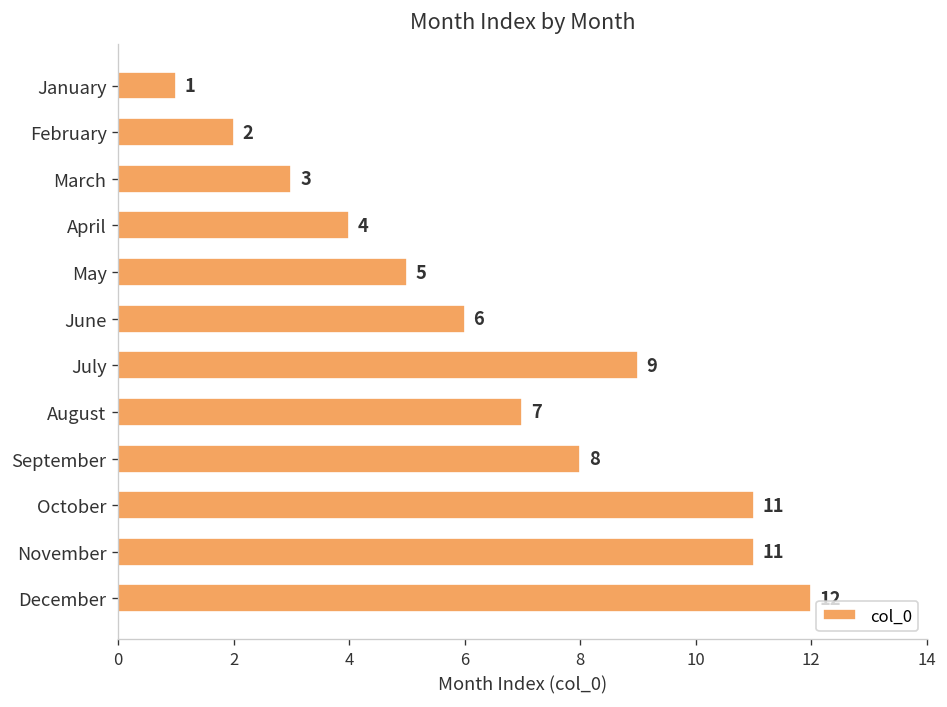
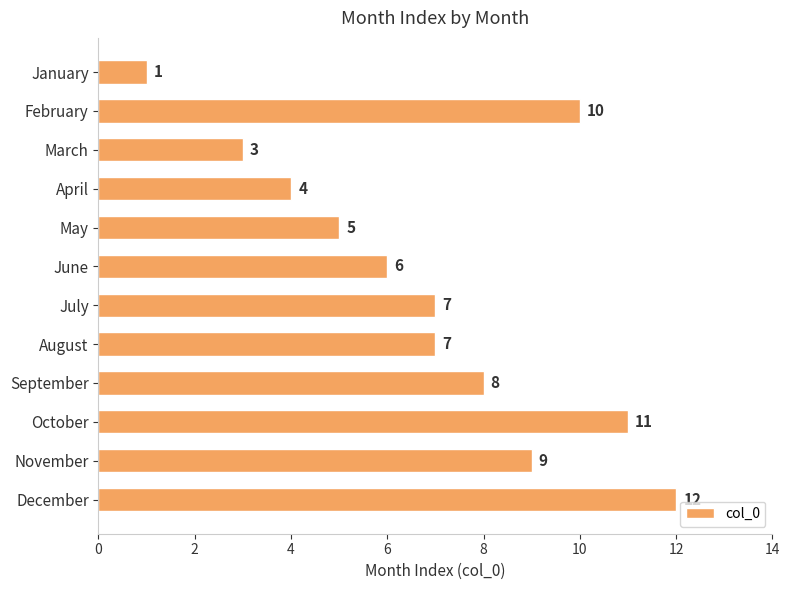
February: 2 -> 10
July: 9 -> 7
November: 11 -> 9
